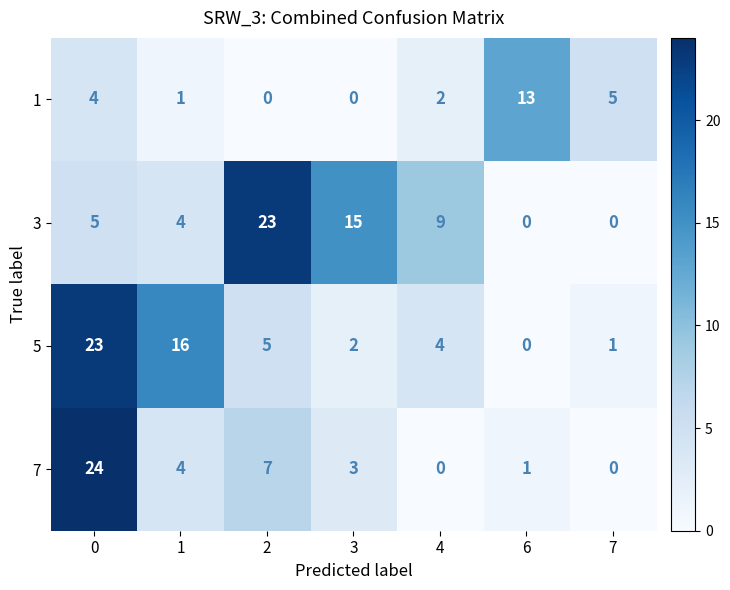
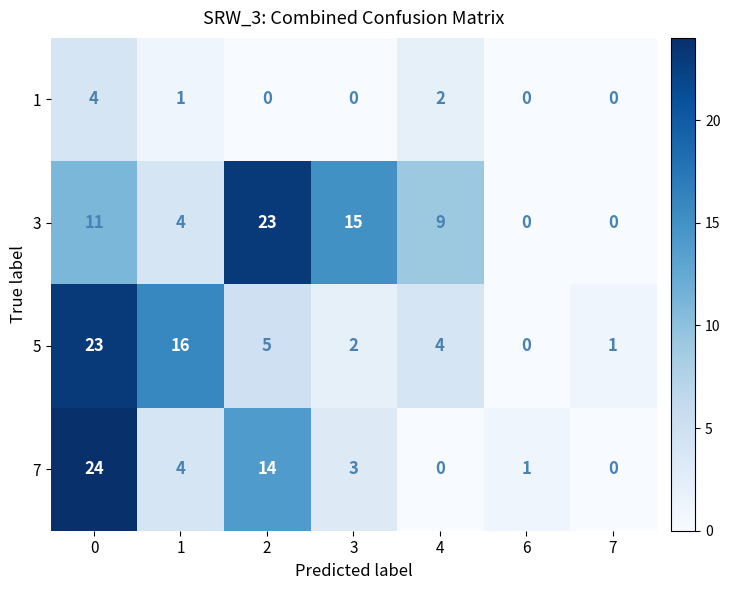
1, 6: 13 -> 0
1, 7: 5 -> 0
3, 0: 5 -> 11
7, 2: 7 -> 14
